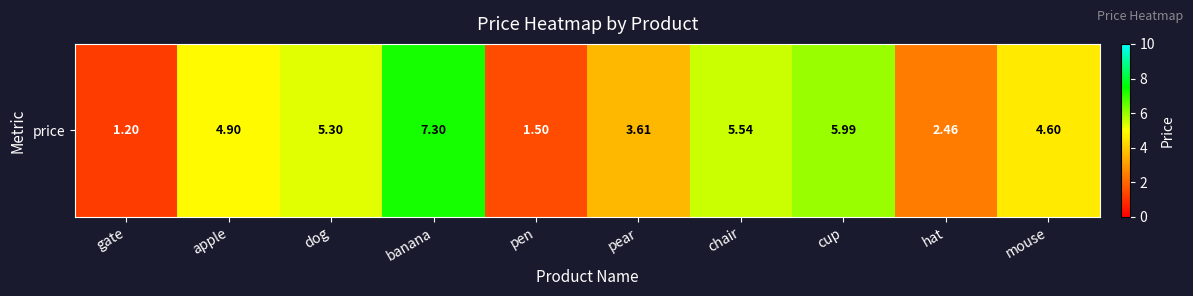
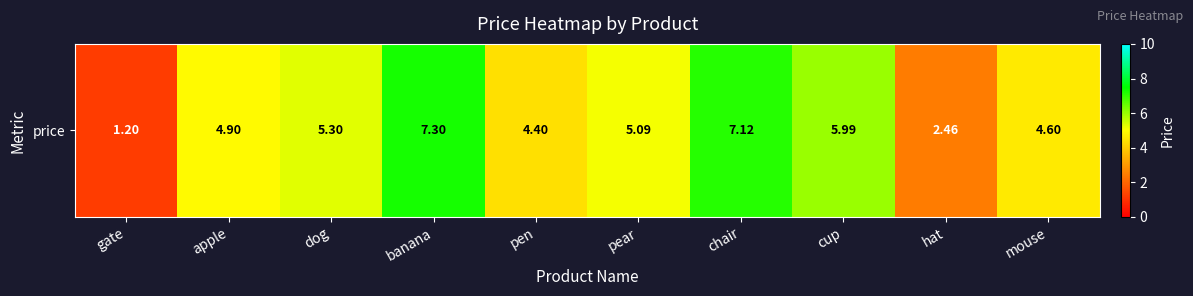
price, pen: 1.50 -> 4.40
price, pear: 3.61 -> 5.09
price, chair: 5.54 -> 7.12
